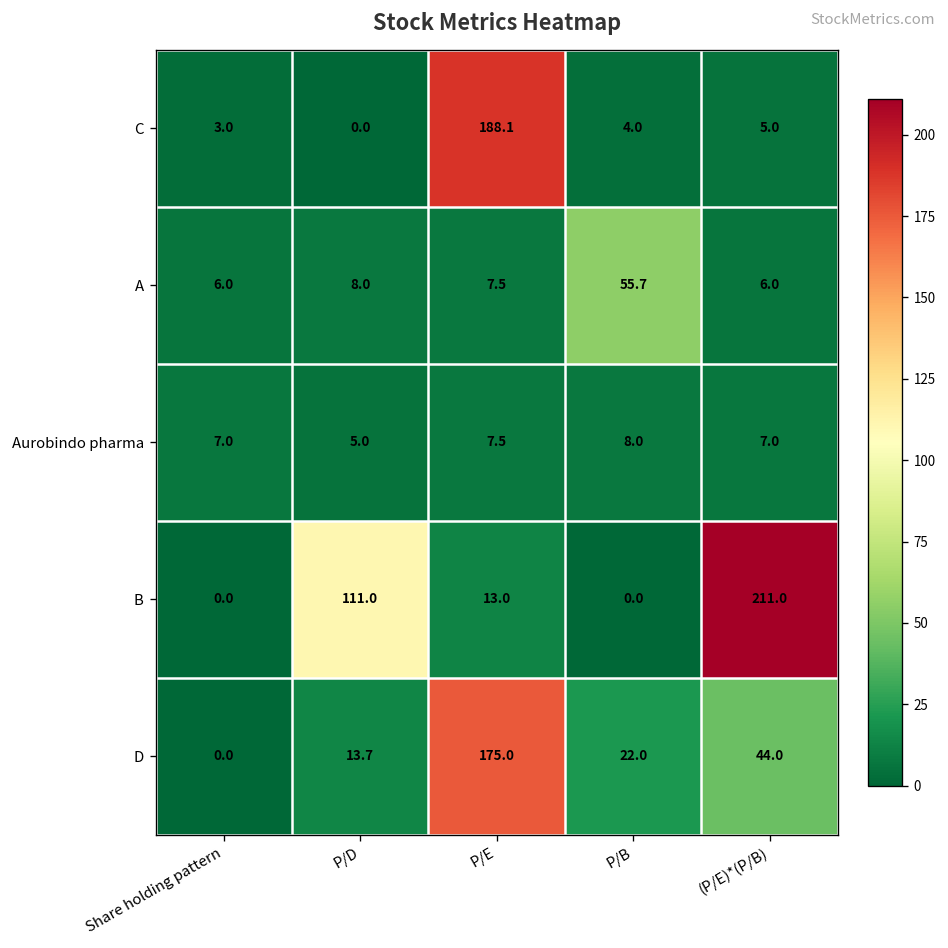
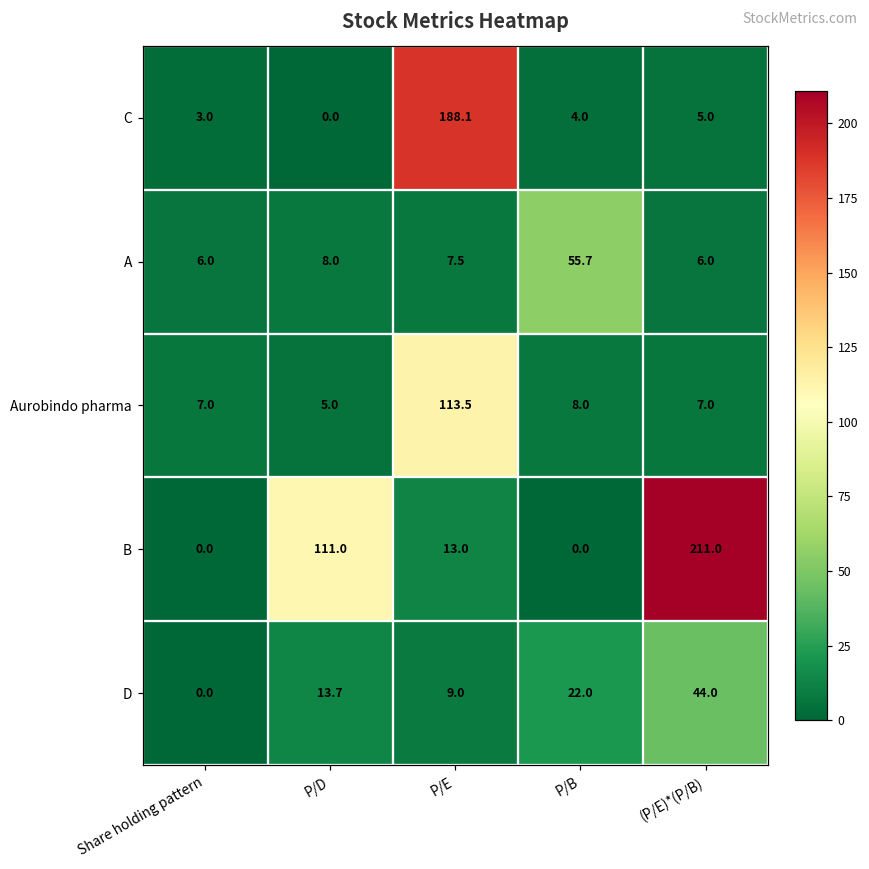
Aurobindo pharma, P/E: 7.5 -> 113.5
D, P/E: 175.0 -> 9.0
